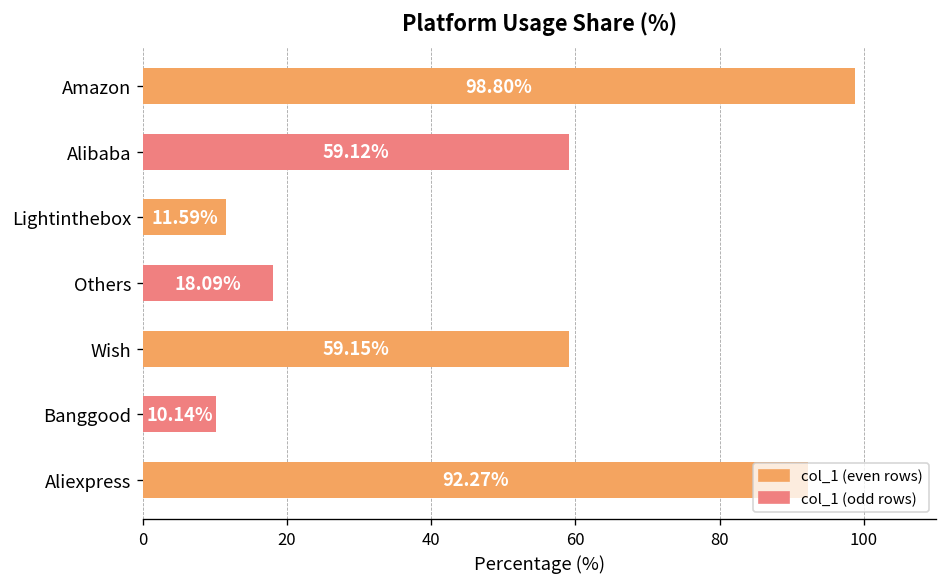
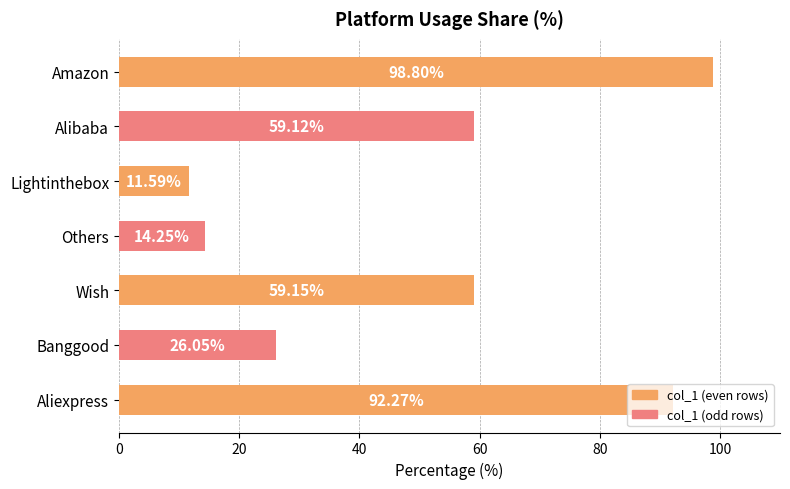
Others: 18.09% -> 14.25%
Banggood: 10.14% -> 26.05%
